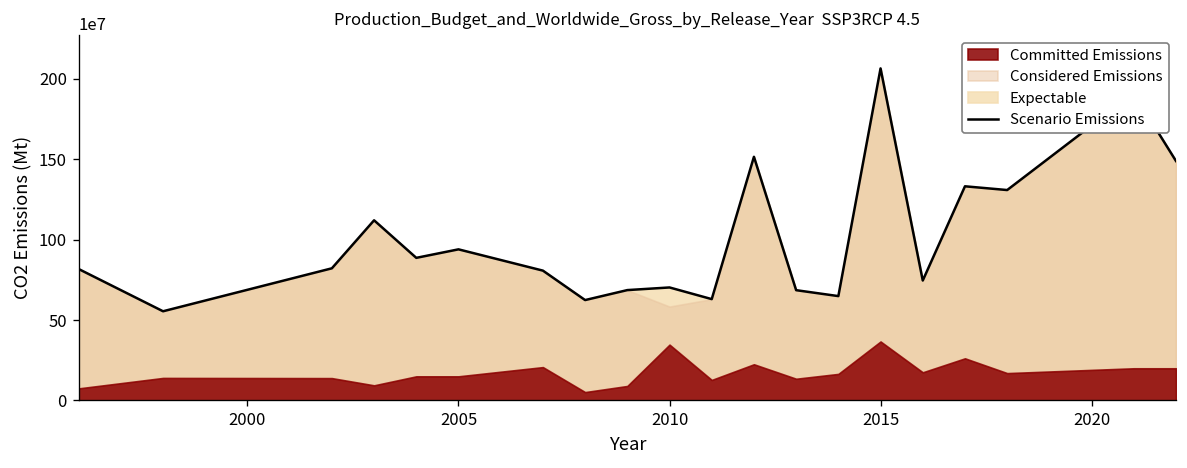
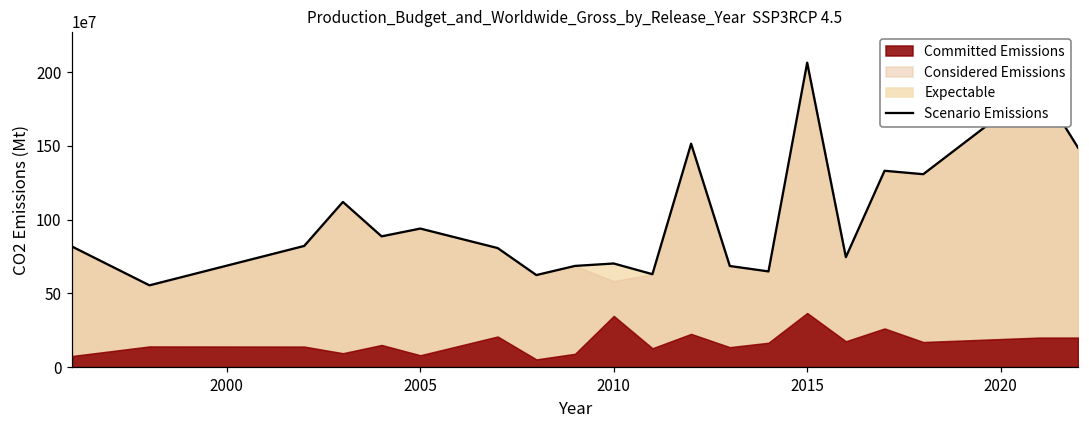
Committed Emissions, 2005: 150000000 -> 80000000
